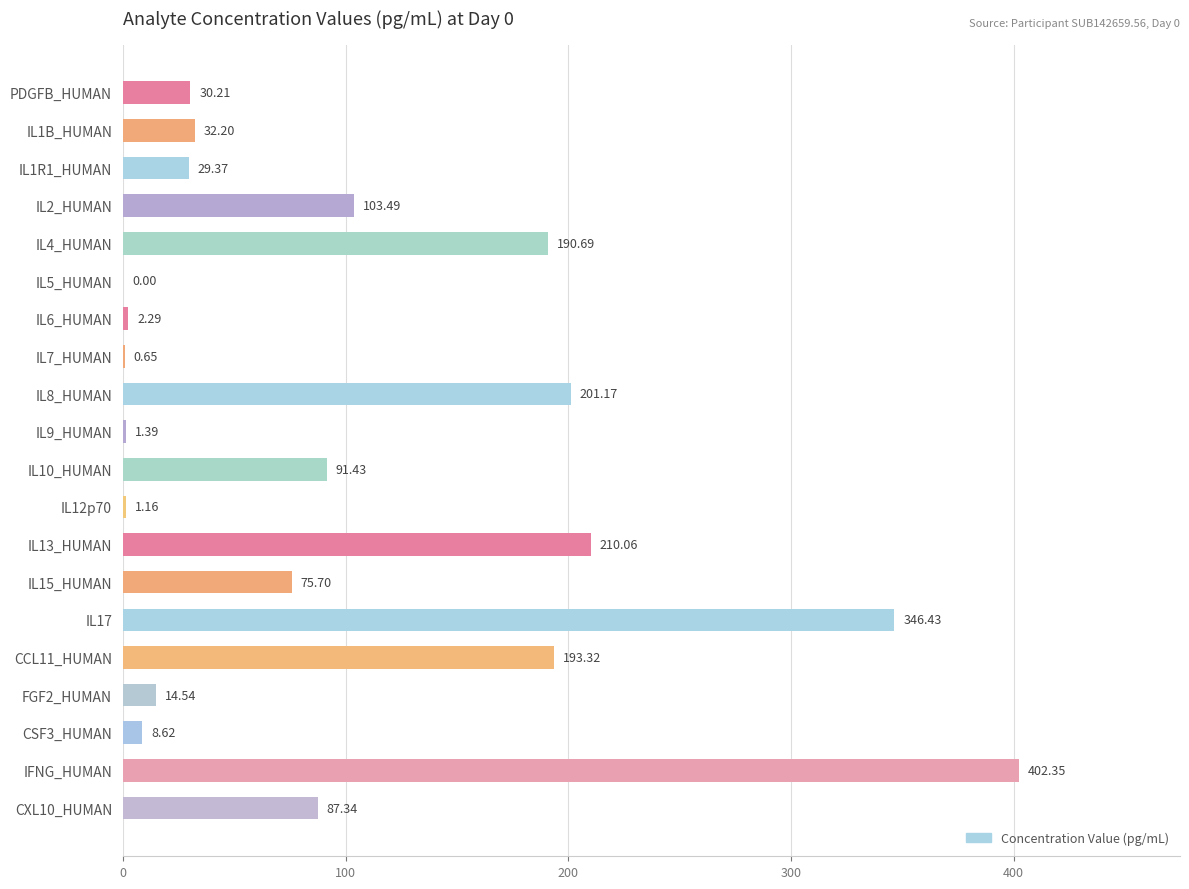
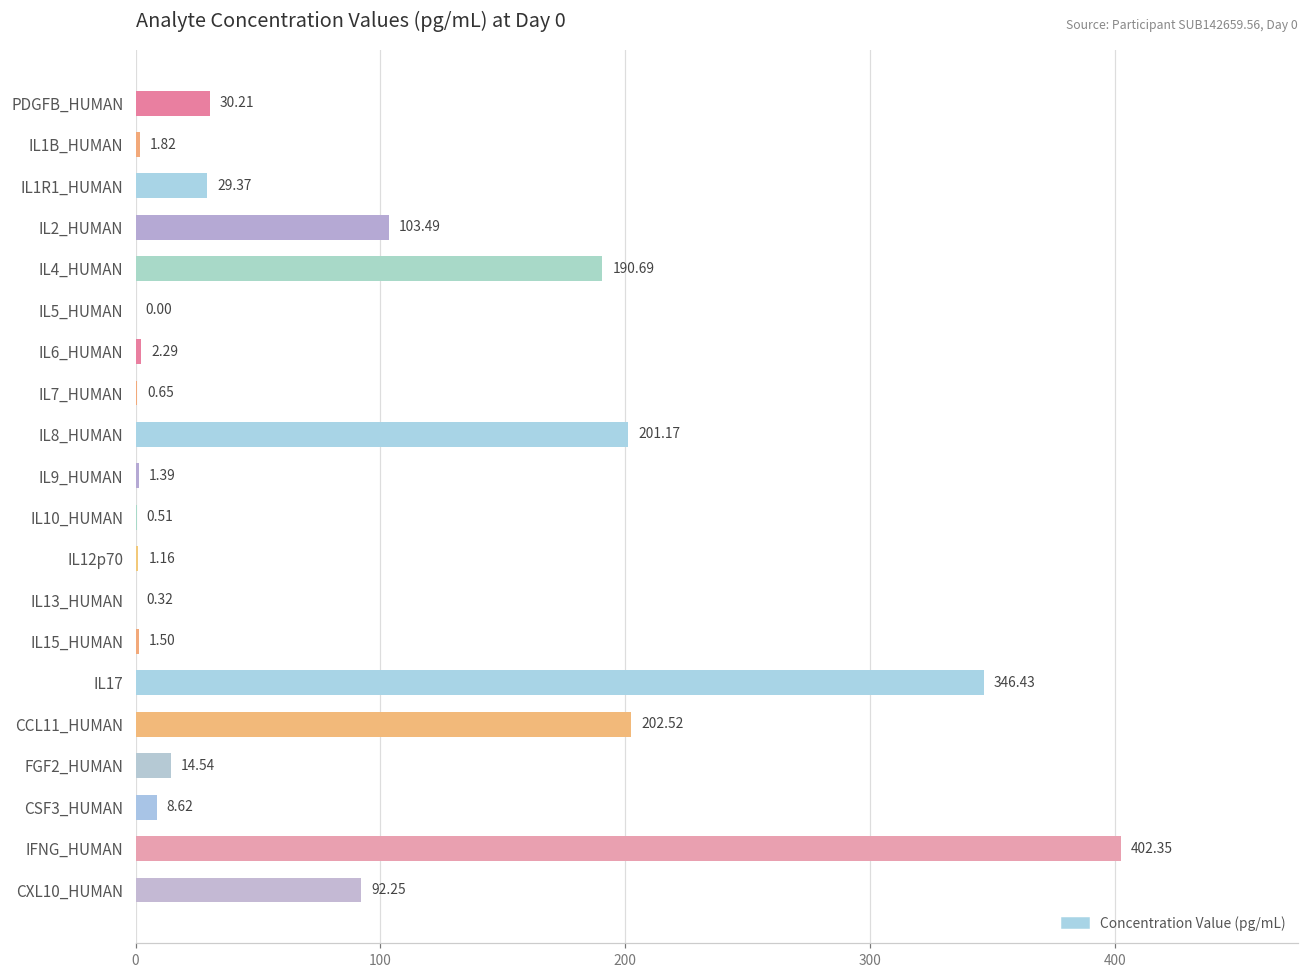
IL1B_HUMAN: 32.20 -> 1.82
IL10_HUMAN: 91.43 -> 0.51
IL13_HUMAN: 210.06 -> 0.32
IL15_HUMAN: 75.70 -> 1.50
CCL11_HUMAN: 193.32 -> 202.52
CXL10_HUMAN: 87.34 -> 92.25
